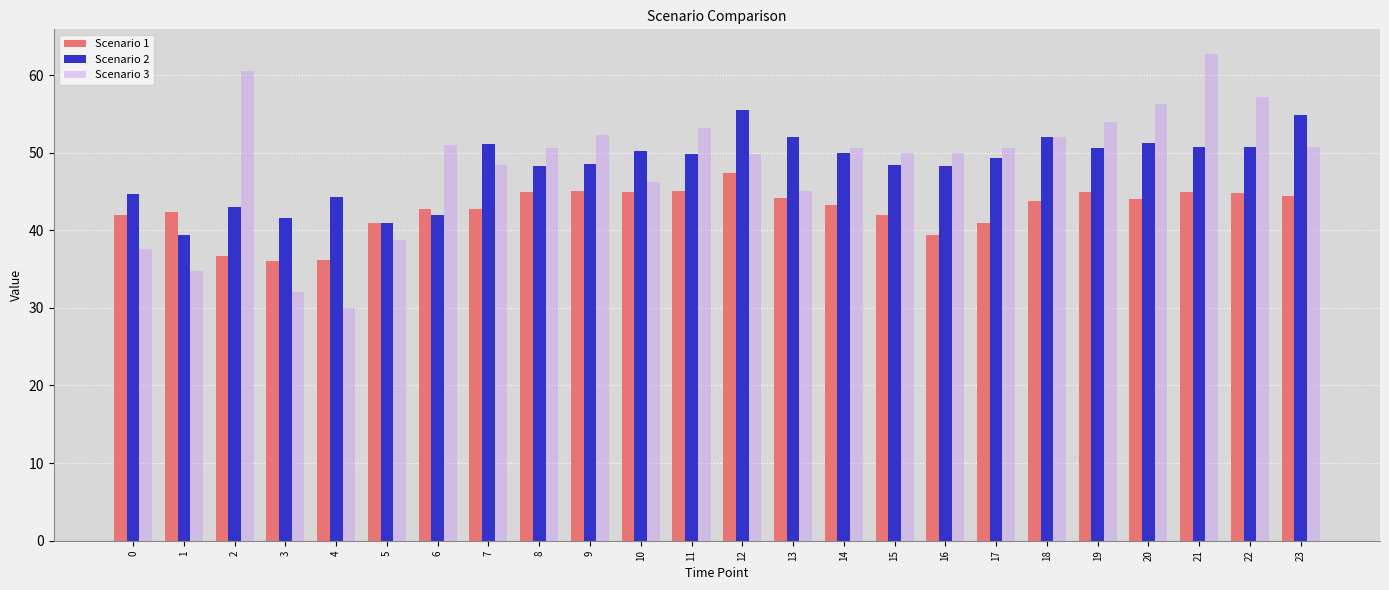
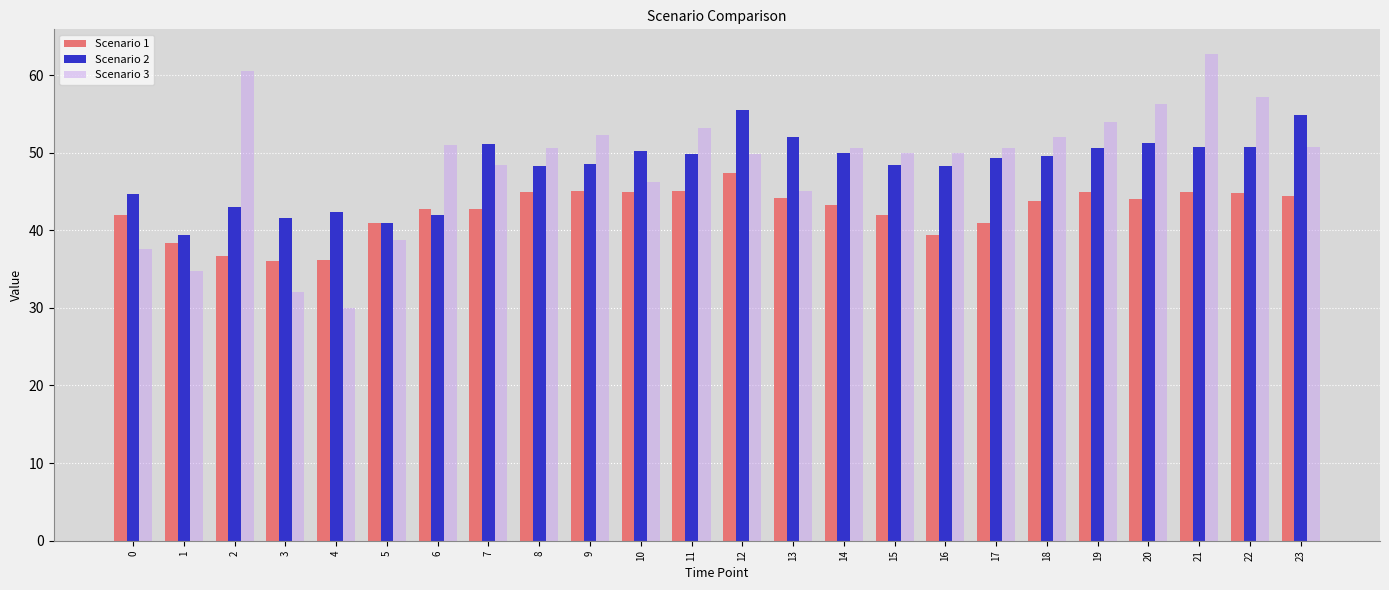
Scenario 1, 1: 42 -> 38
Scenario 2, 4: 44 -> 42
Scenario 2, 18: 52 -> 50
